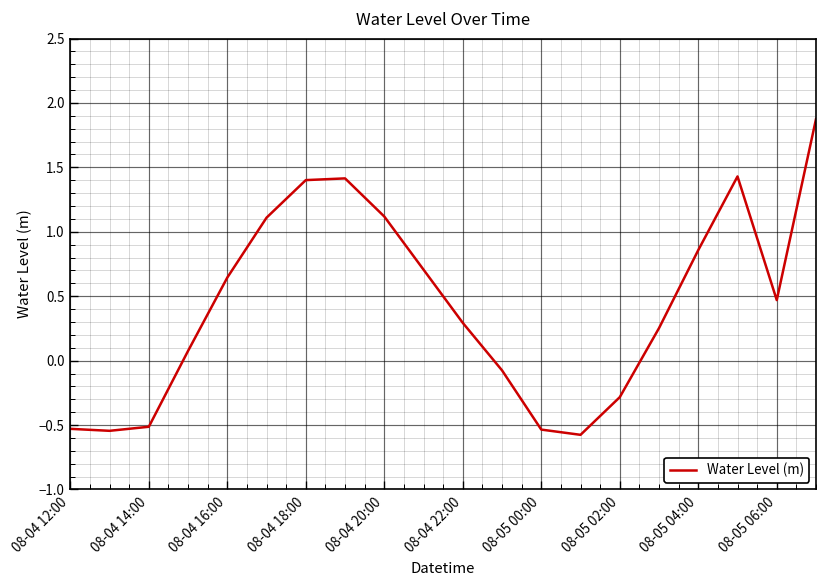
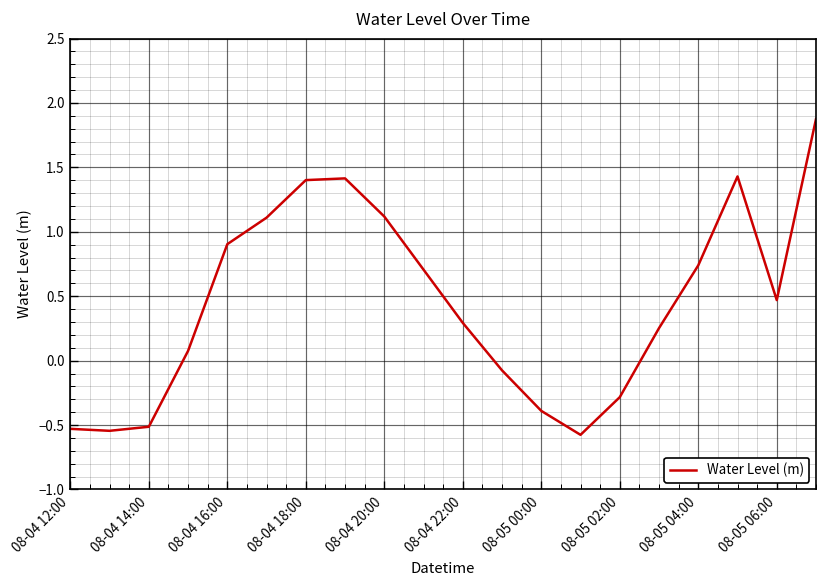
08-04 16:00: 0.64 -> 0.90
08-05 00:00: -0.54 -> -0.39
08-05 04:00: 0.86 -> 0.74
